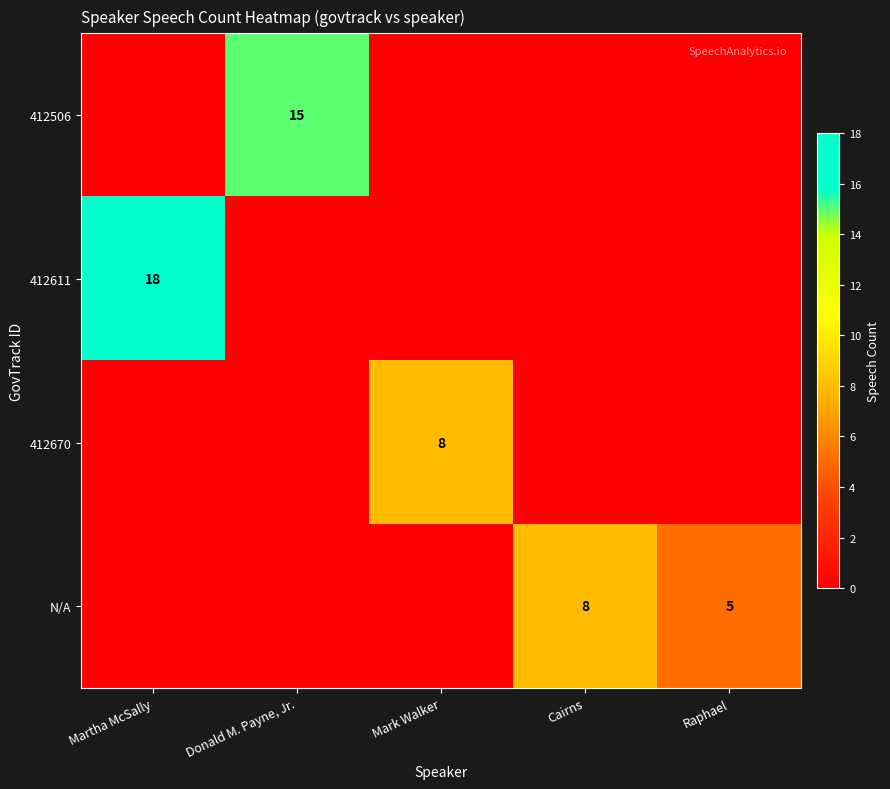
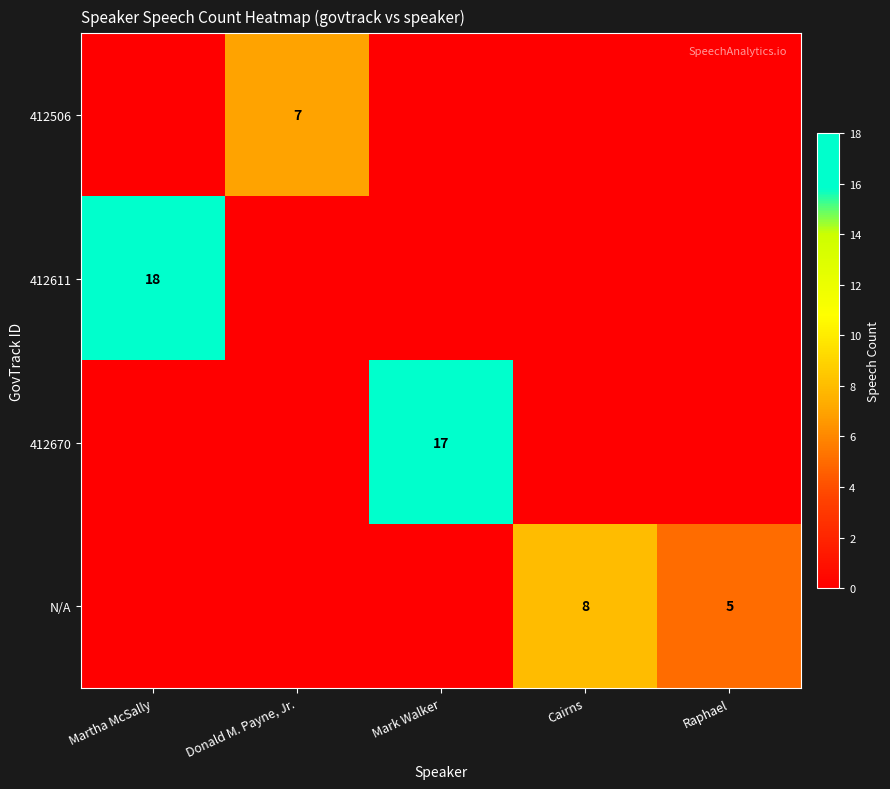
412506, Donald M. Payne, Jr.: 15 -> 7
412670, Mark Walker: 8 -> 17
